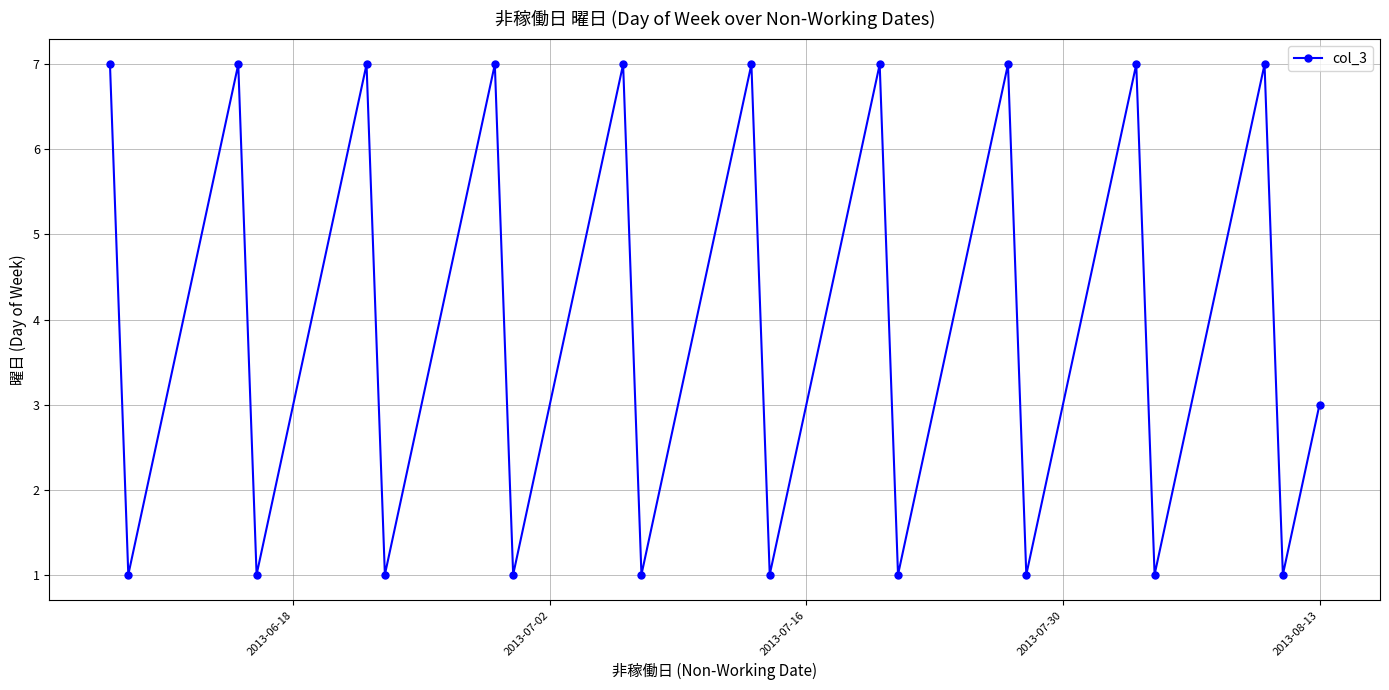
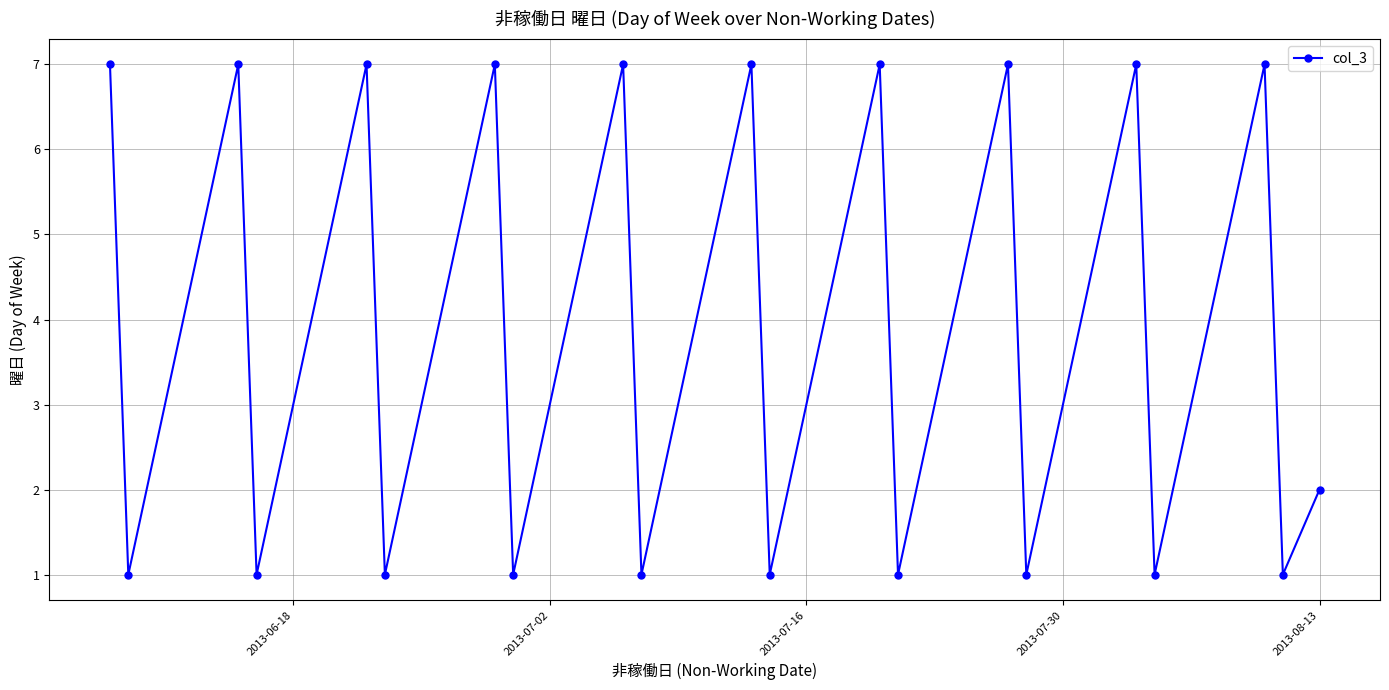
2013-08-13: 3 -> 2
